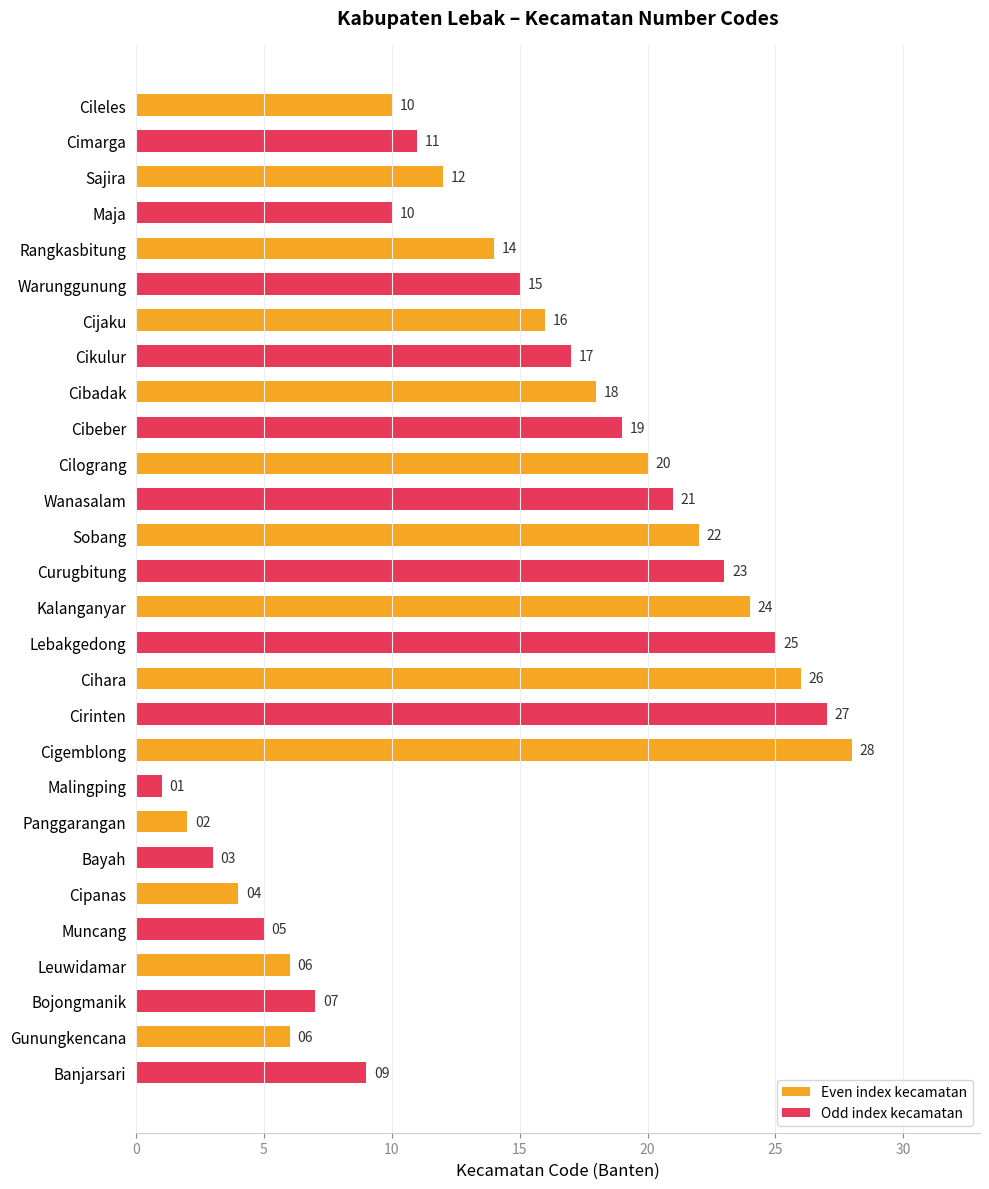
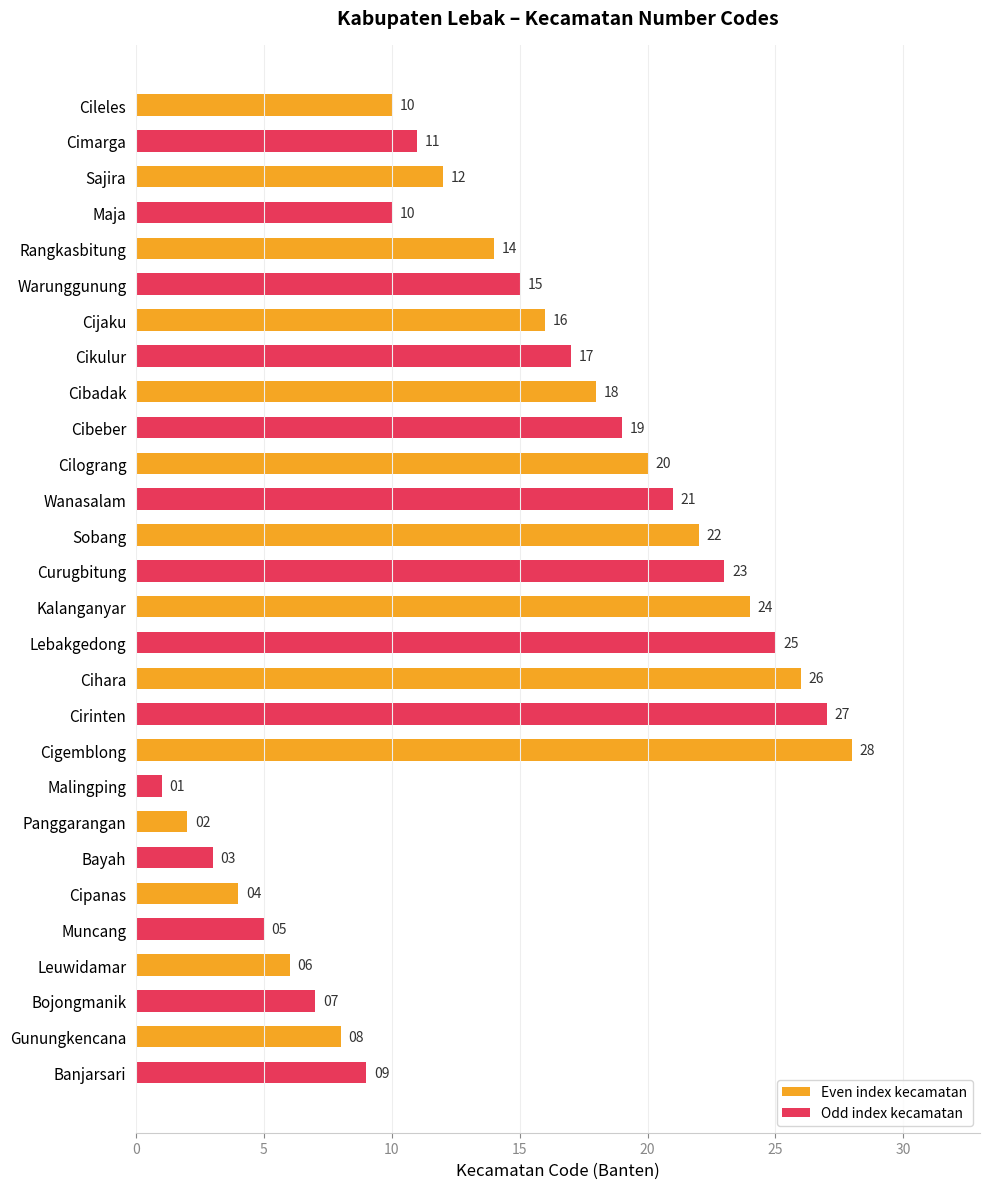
Gunungkencana: 06 -> 08
